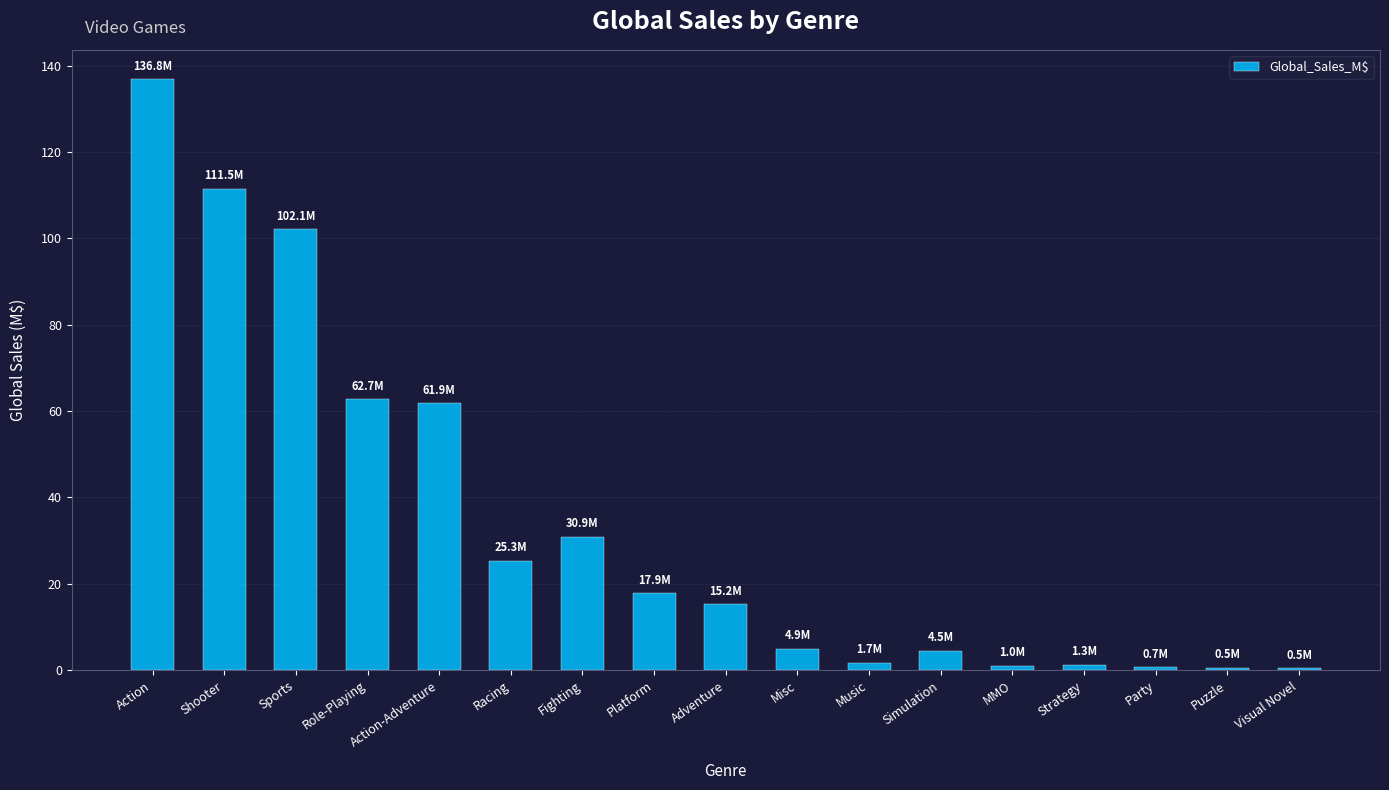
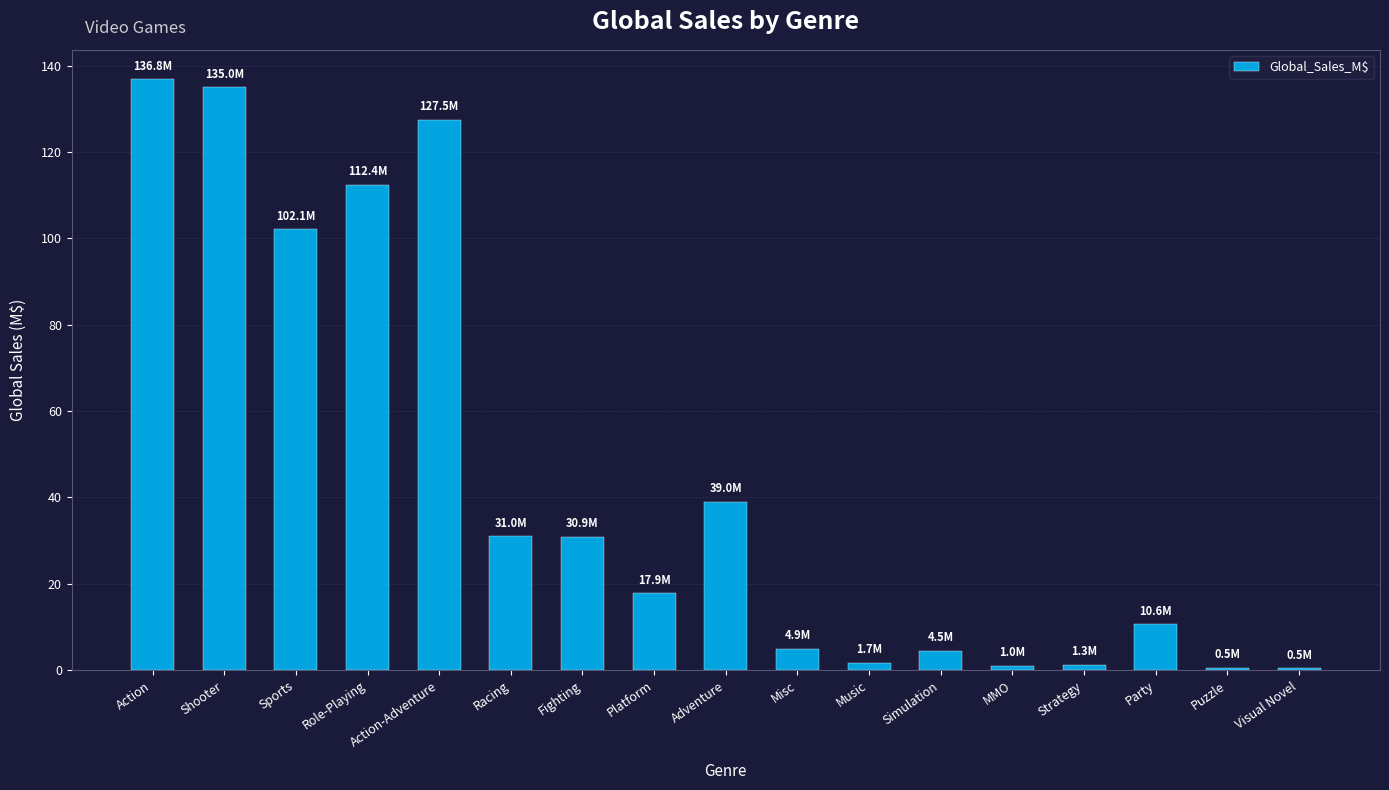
Shooter: 111.5M -> 135.0M
Role-Playing: 62.7M -> 112.4M
Action-Adventure: 61.9M -> 127.5M
Racing: 25.3M -> 31.0M
Adventure: 15.2M -> 39.0M
Party: 0.7M -> 10.6M
